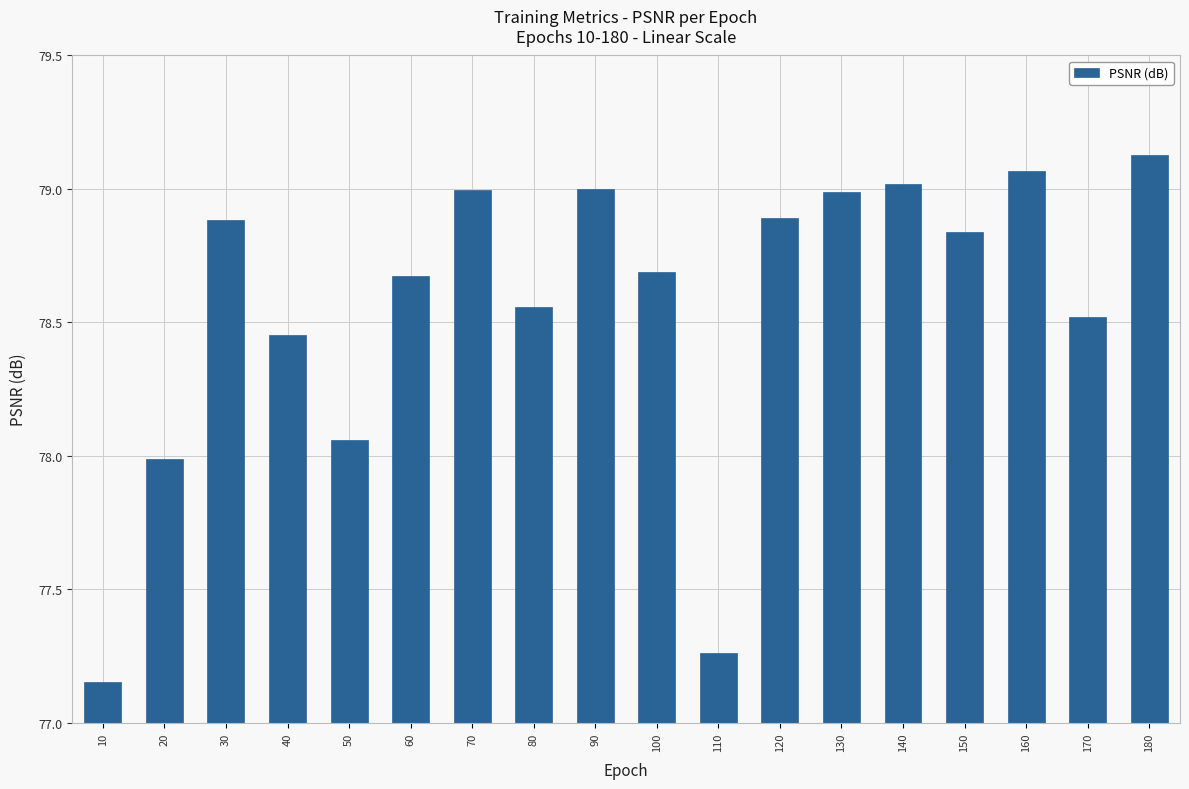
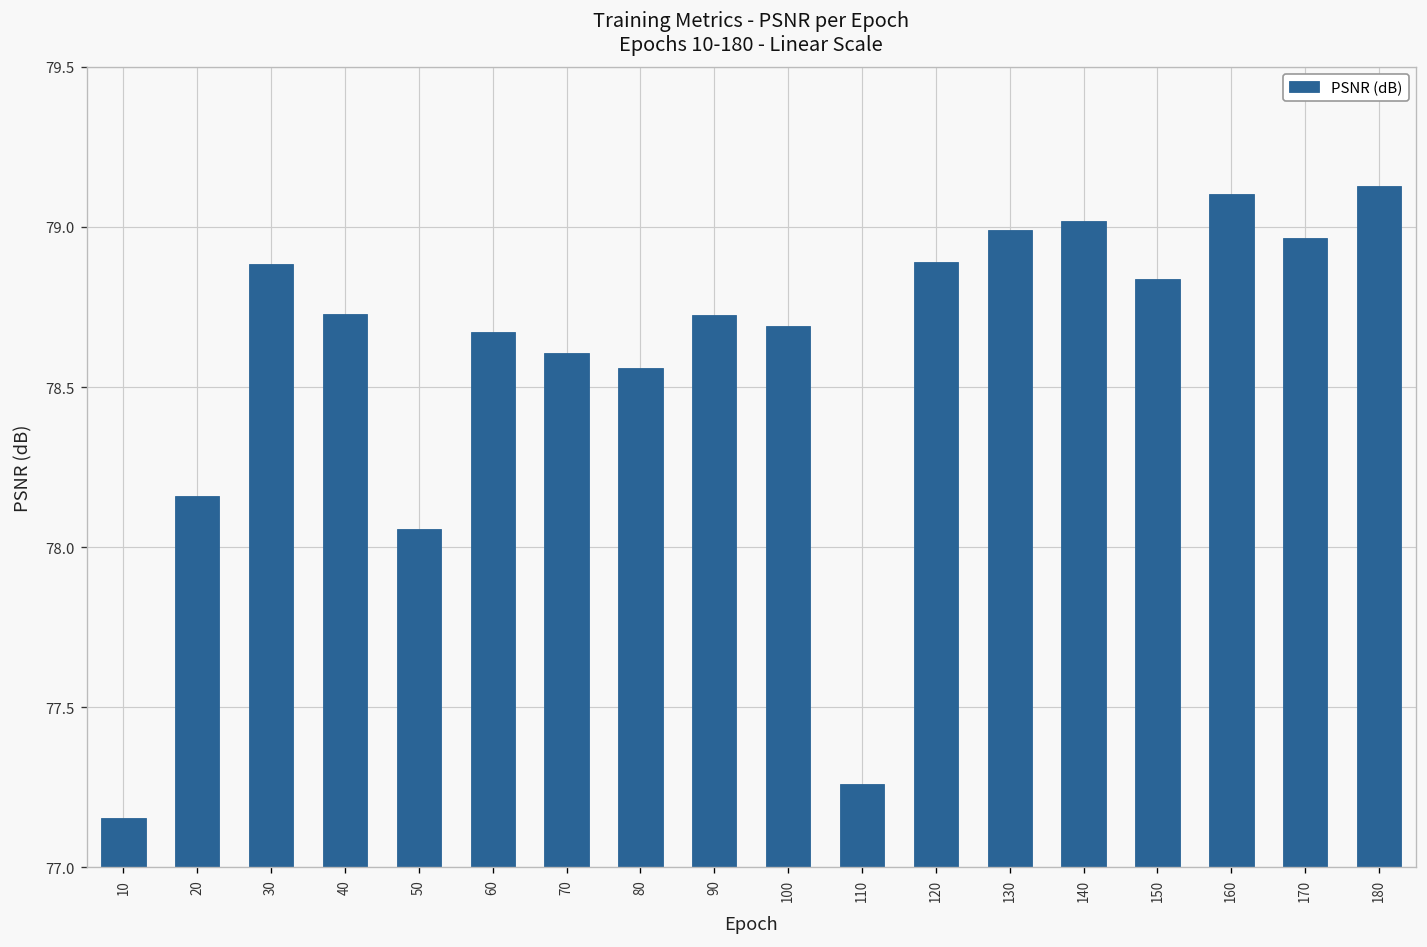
20: 77.99 -> 78.16
40: 78.45 -> 78.73
70: 79.00 -> 78.61
90: 79.00 -> 78.72
160: 79.07 -> 79.10
170: 78.52 -> 78.97
